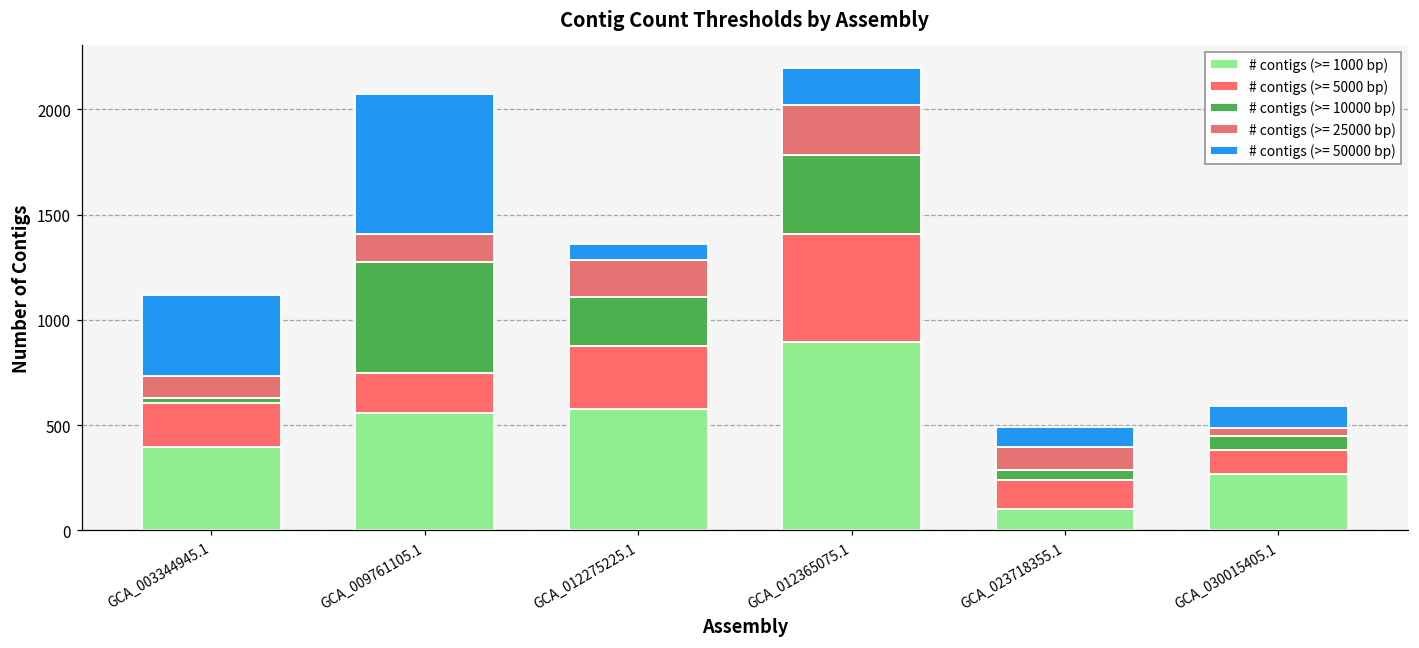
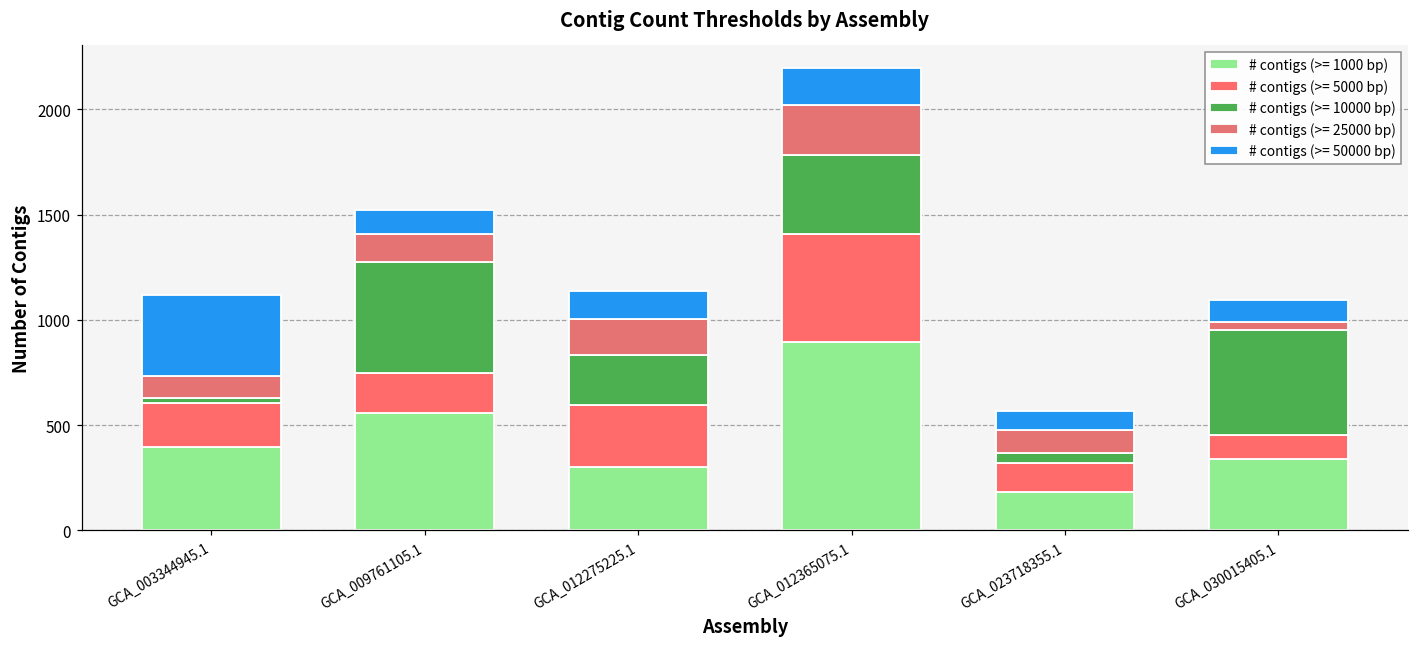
# contigs (>= 50000 bp), GCA_009761105.1: 660 -> 110
# contigs (>= 1000 bp), GCA_012275225.1: 580 -> 300
# contigs (>= 50000 bp), GCA_012275225.1: 80 -> 130
# contigs (>= 1000 bp), GCA_023718355.1: 100 -> 180
# contigs (>= 1000 bp), GCA_030015405.1: 270 -> 340
# contigs (>= 10000 bp), GCA_030015405.1: 70 -> 500
